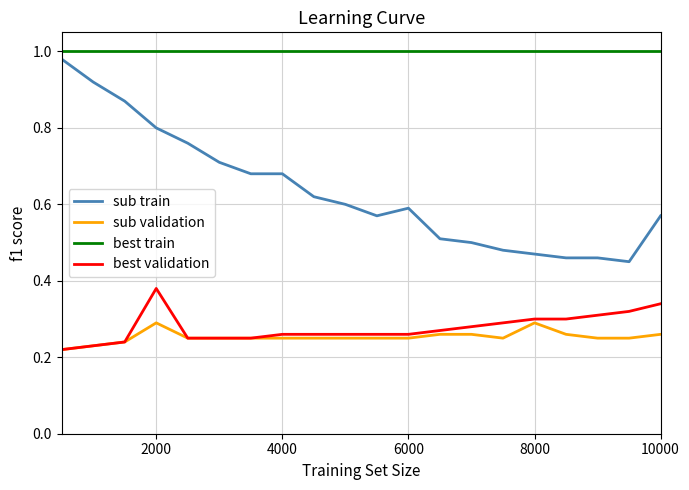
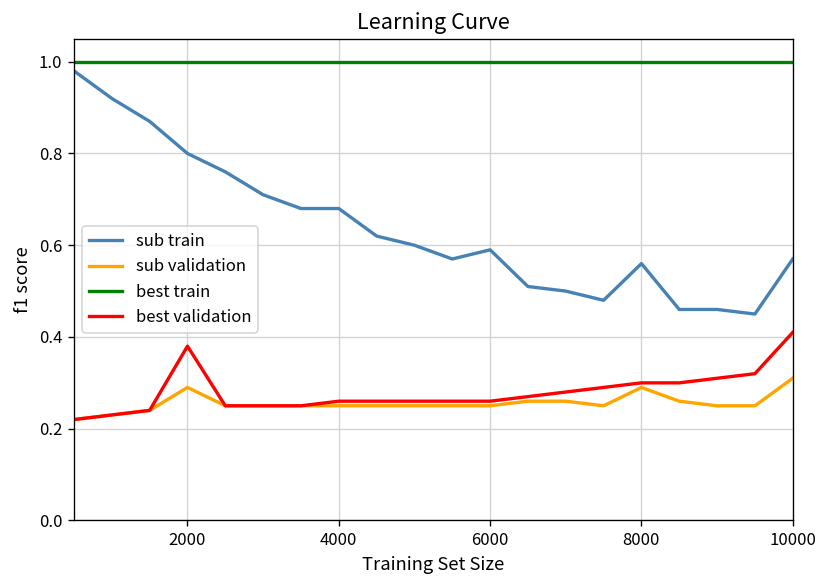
sub train, 8000: 0.47 -> 0.56
sub validation, 10000: 0.26 -> 0.31
best validation, 10000: 0.34 -> 0.41
